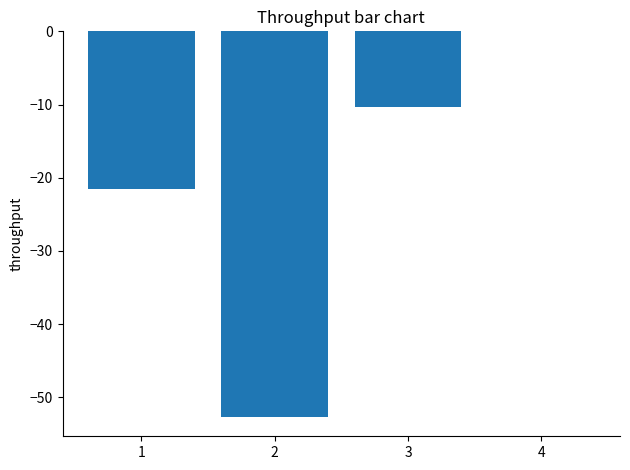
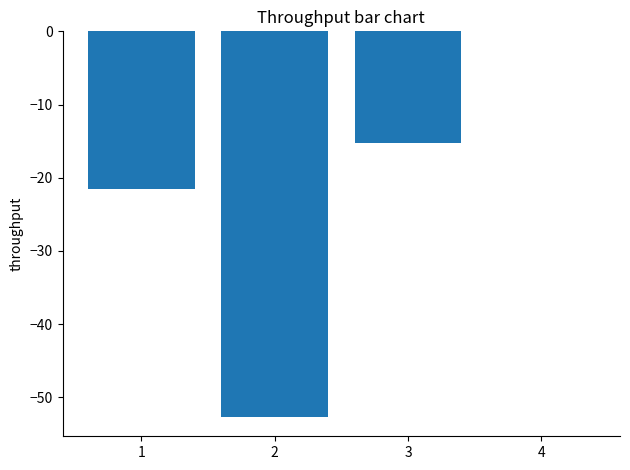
3: -10 -> -15
